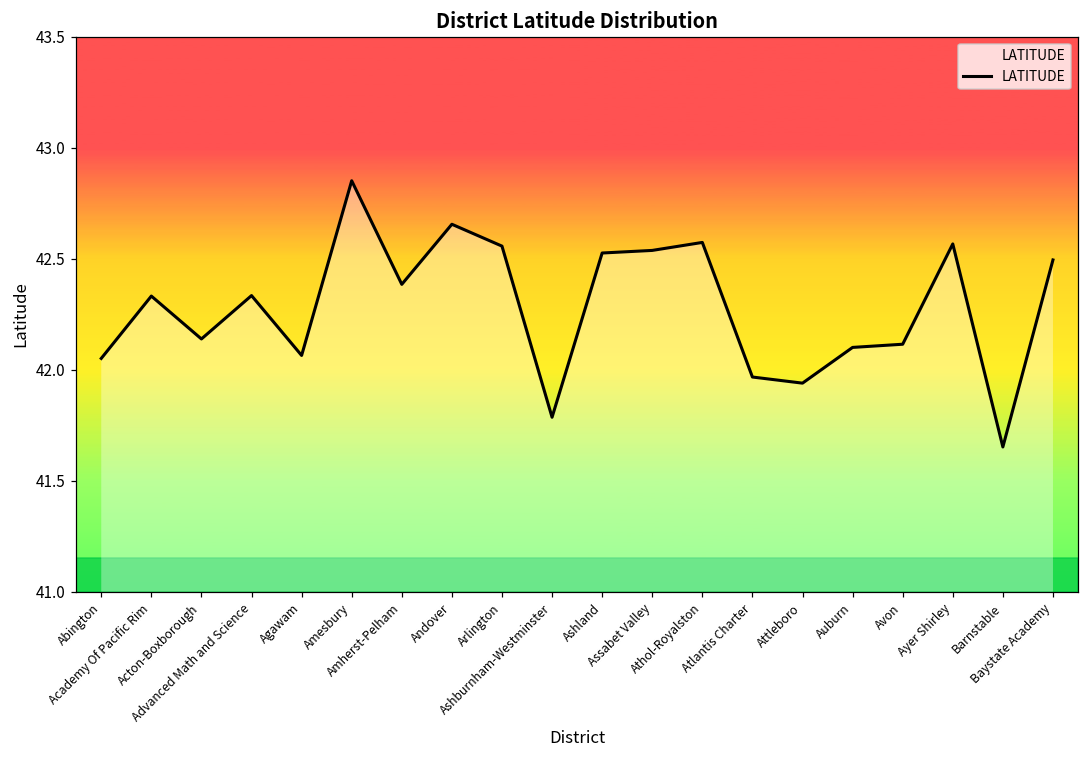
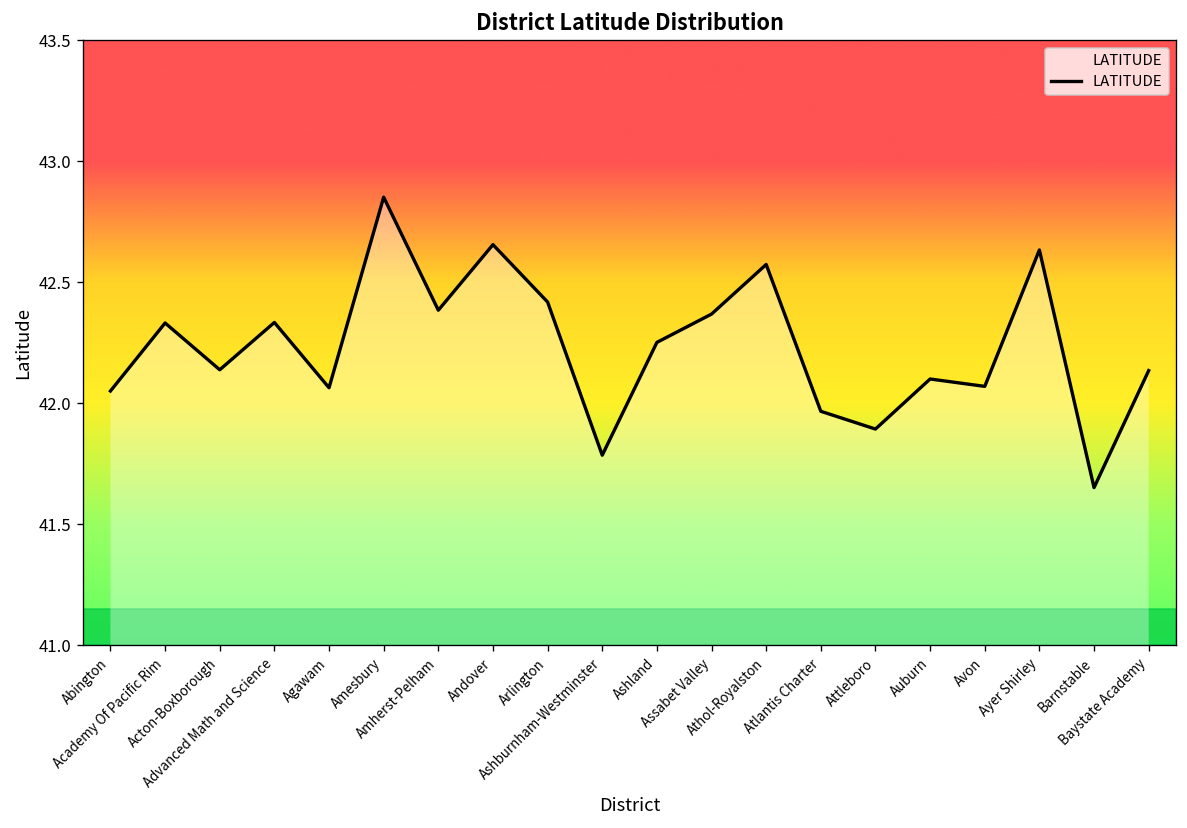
Arlington: 42.56 -> 42.42
Ashland: 42.53 -> 42.25
Assabet Valley: 42.54 -> 42.37
Attleboro: 41.94 -> 41.89
Avon: 42.11 -> 42.07
Ayer Shirley: 42.57 -> 42.63
Baystate Academy: 42.49 -> 42.13
